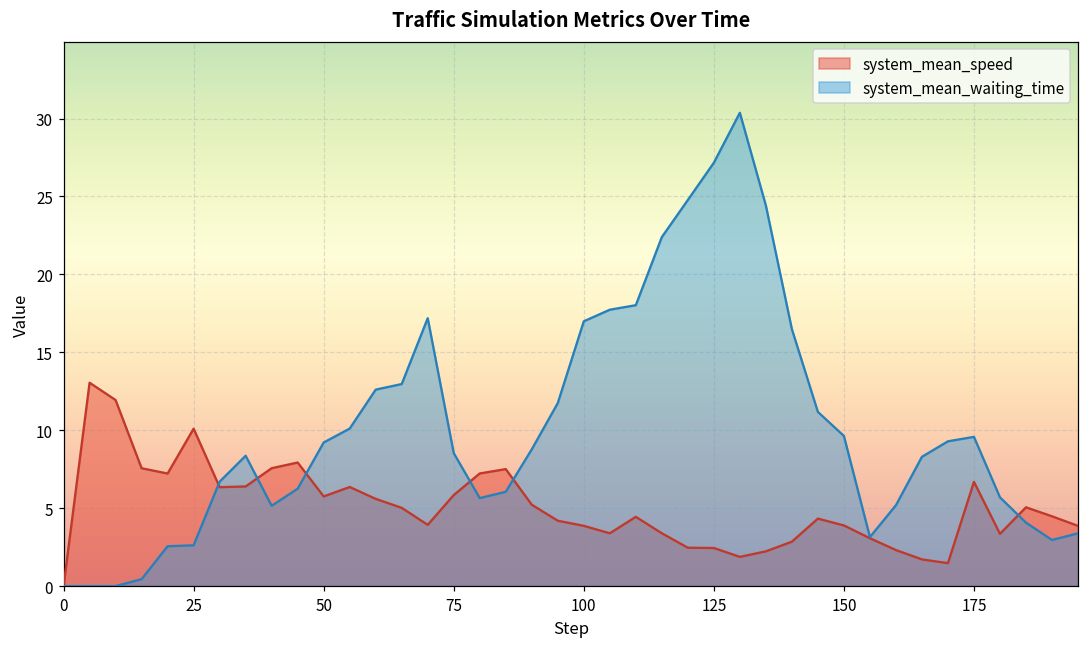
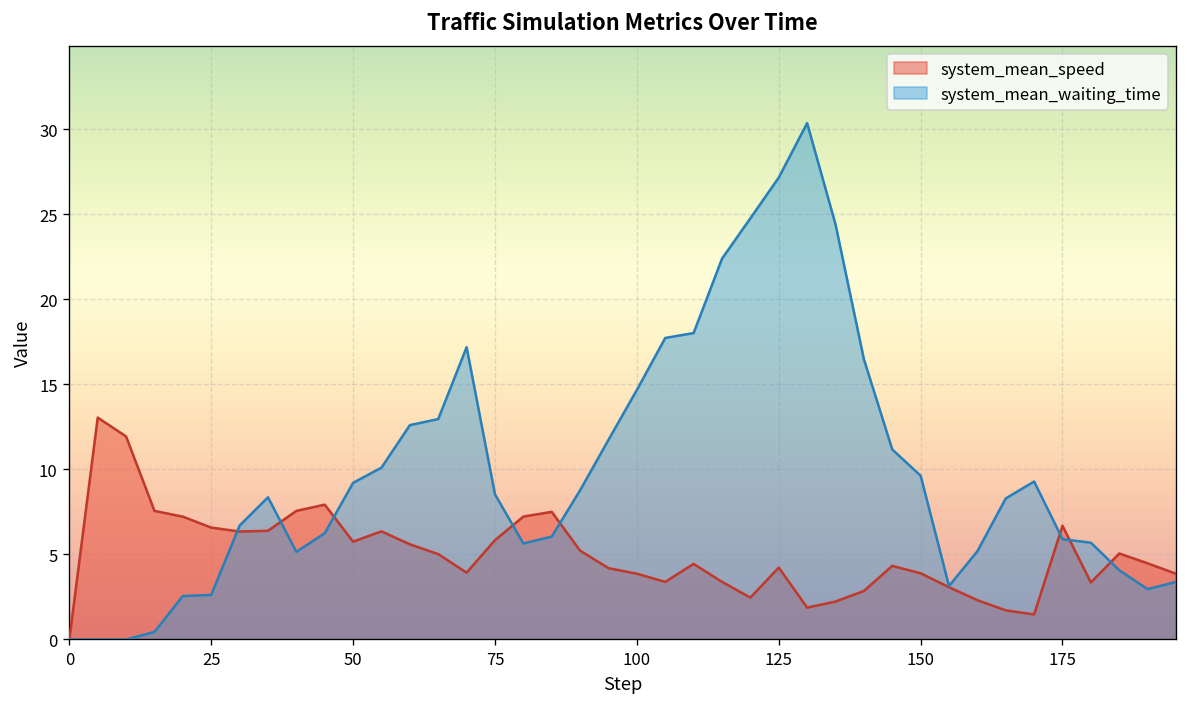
system_mean_speed, 25: 10.1 -> 6.6
system_mean_waiting_time, 100: 17.0 -> 14.7
system_mean_speed, 125: 2.4 -> 4.2
system_mean_waiting_time, 175: 9.6 -> 5.9
